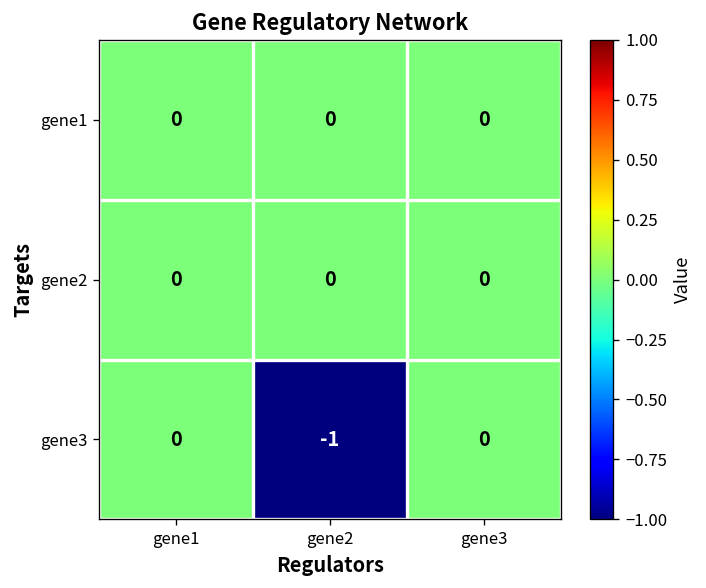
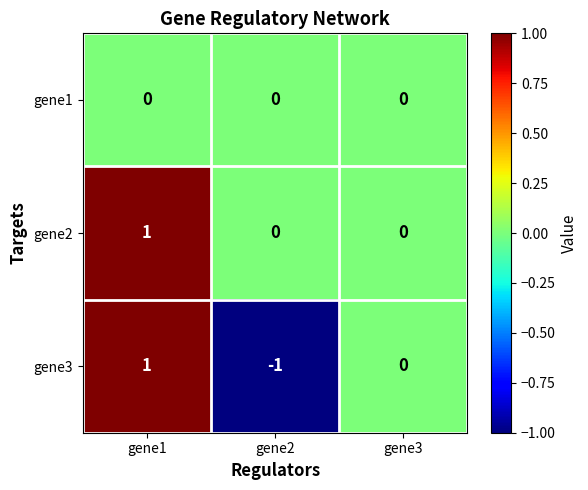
gene2, gene1: 0 -> 1
gene3, gene1: 0 -> 1
